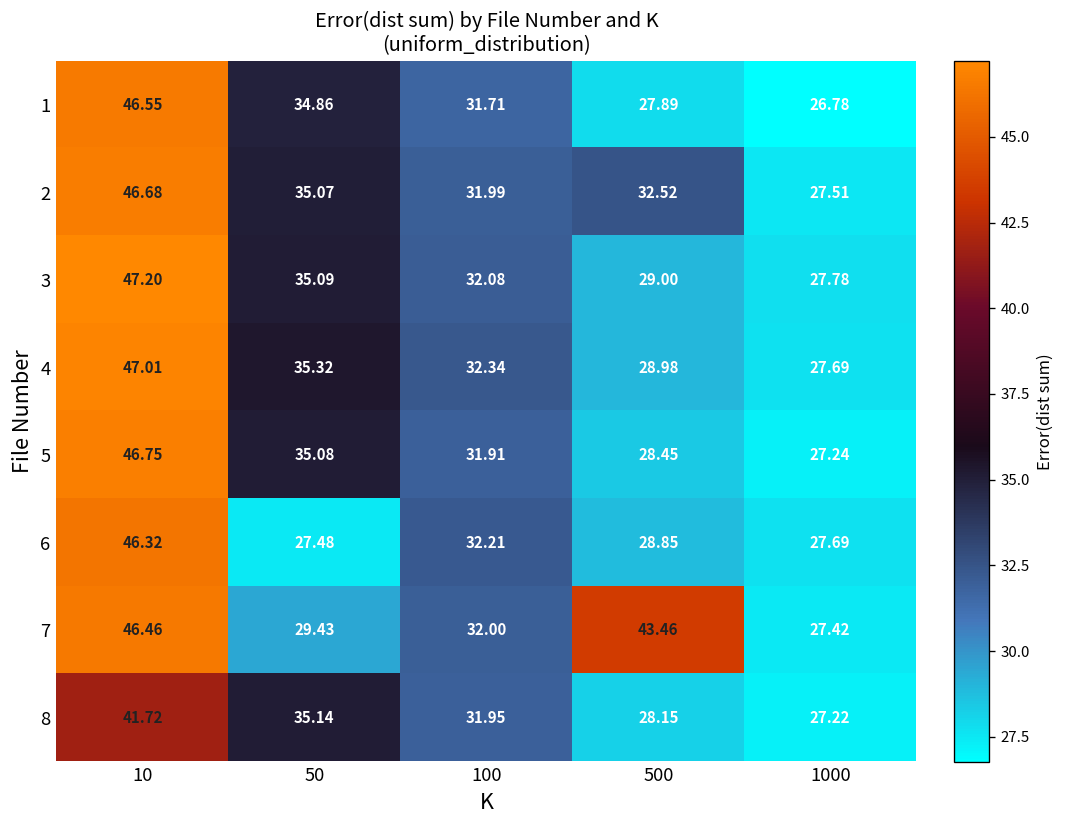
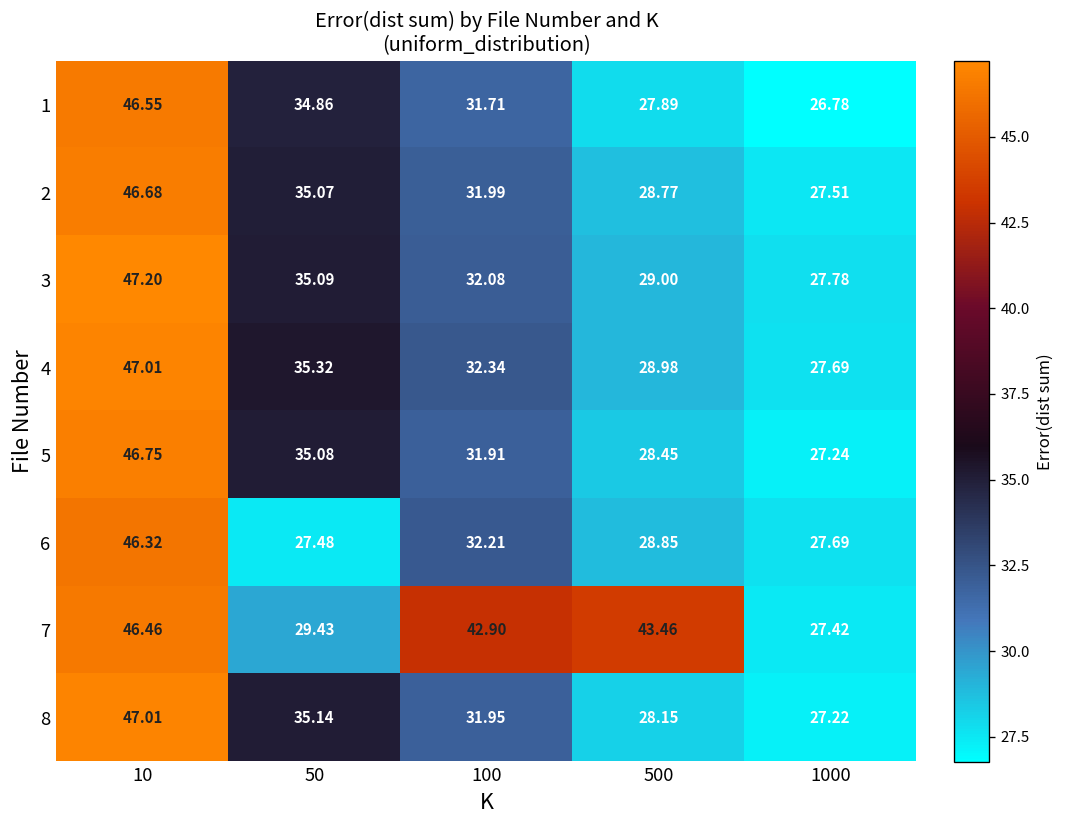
2, 500: 32.52 -> 28.77
7, 100: 32.00 -> 42.90
8, 10: 41.72 -> 47.01
